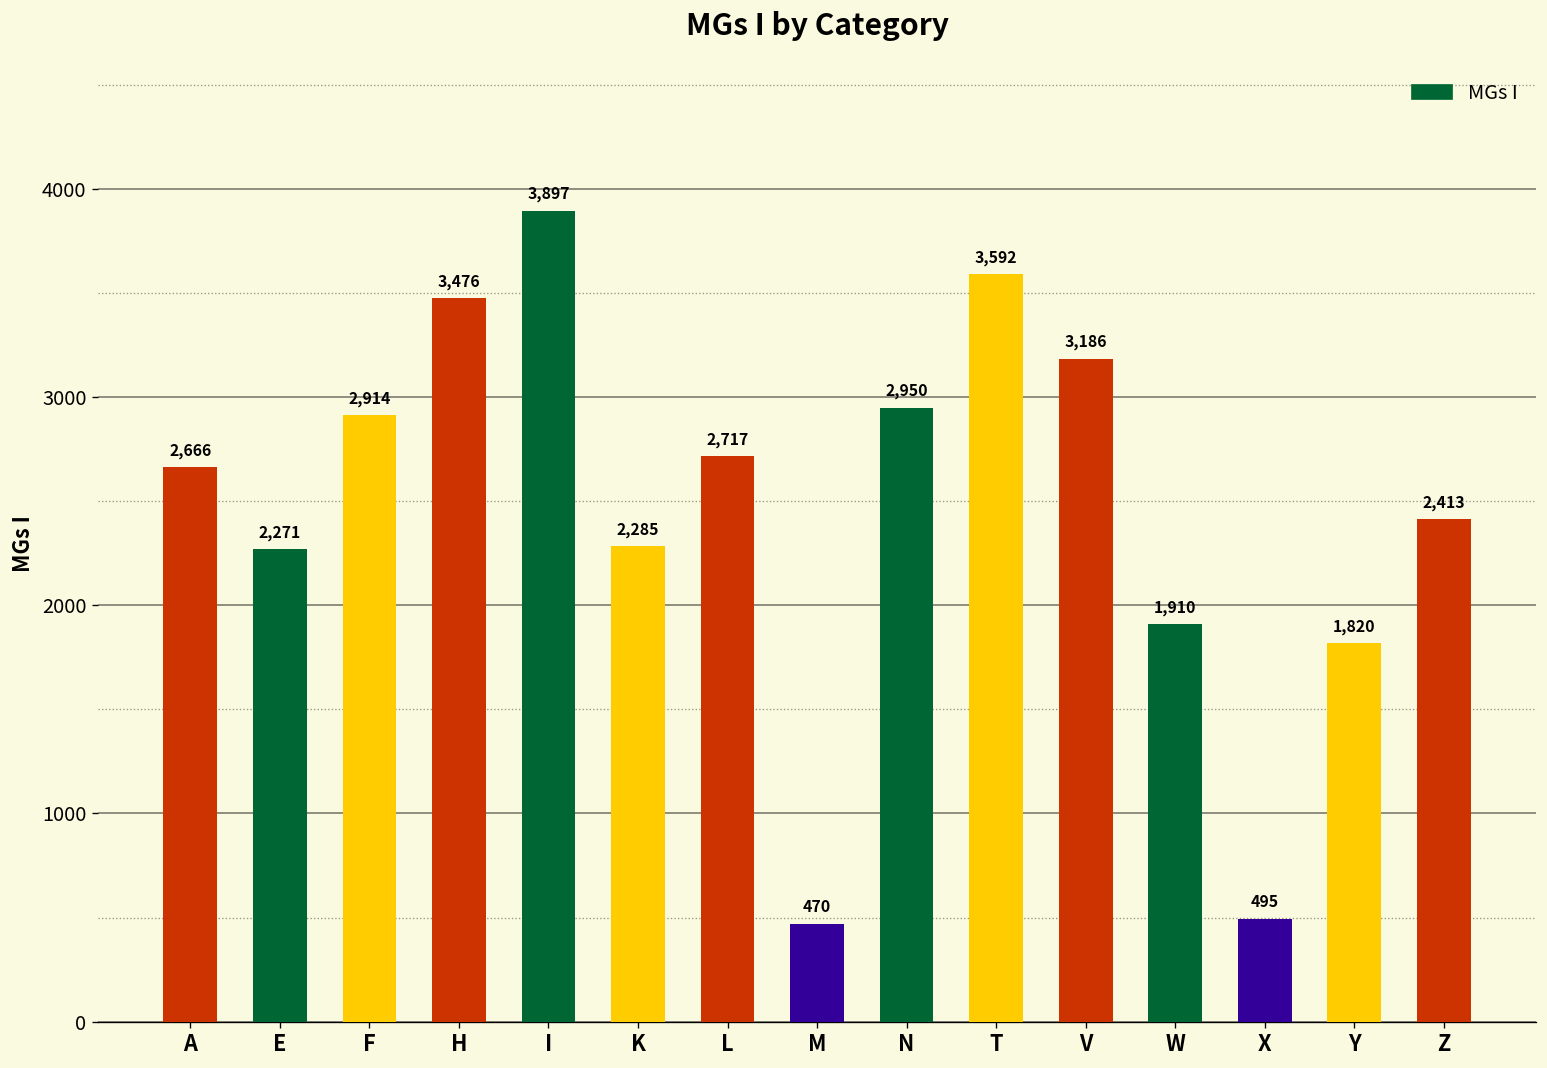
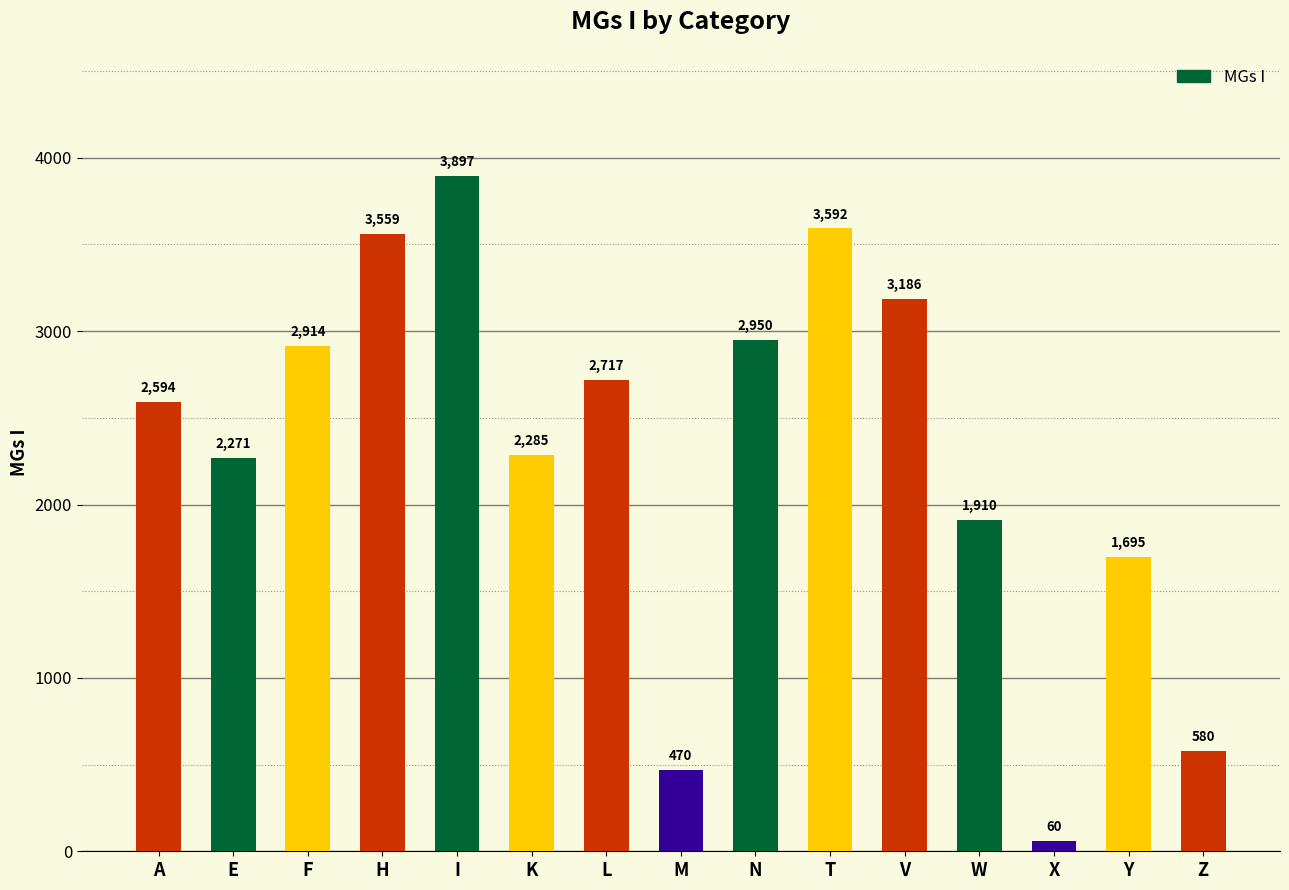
A: 2,666 -> 2,594
H: 3,476 -> 3,559
X: 495 -> 60
Y: 1,820 -> 1,695
Z: 2,413 -> 580
